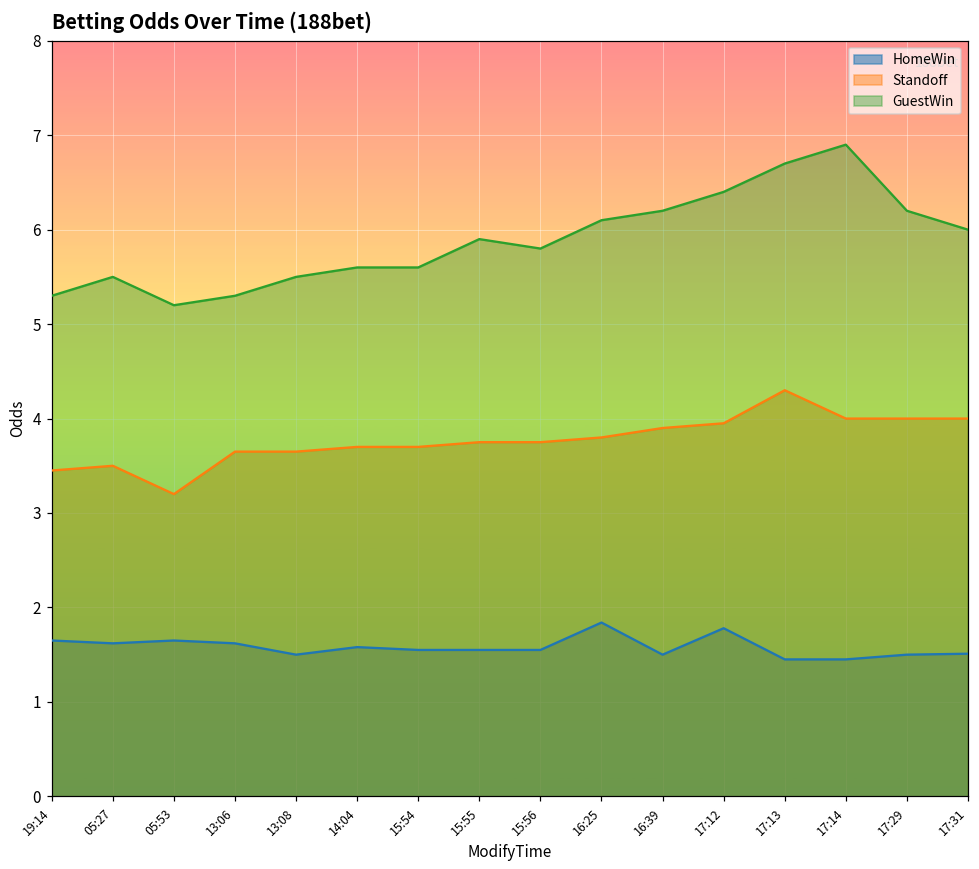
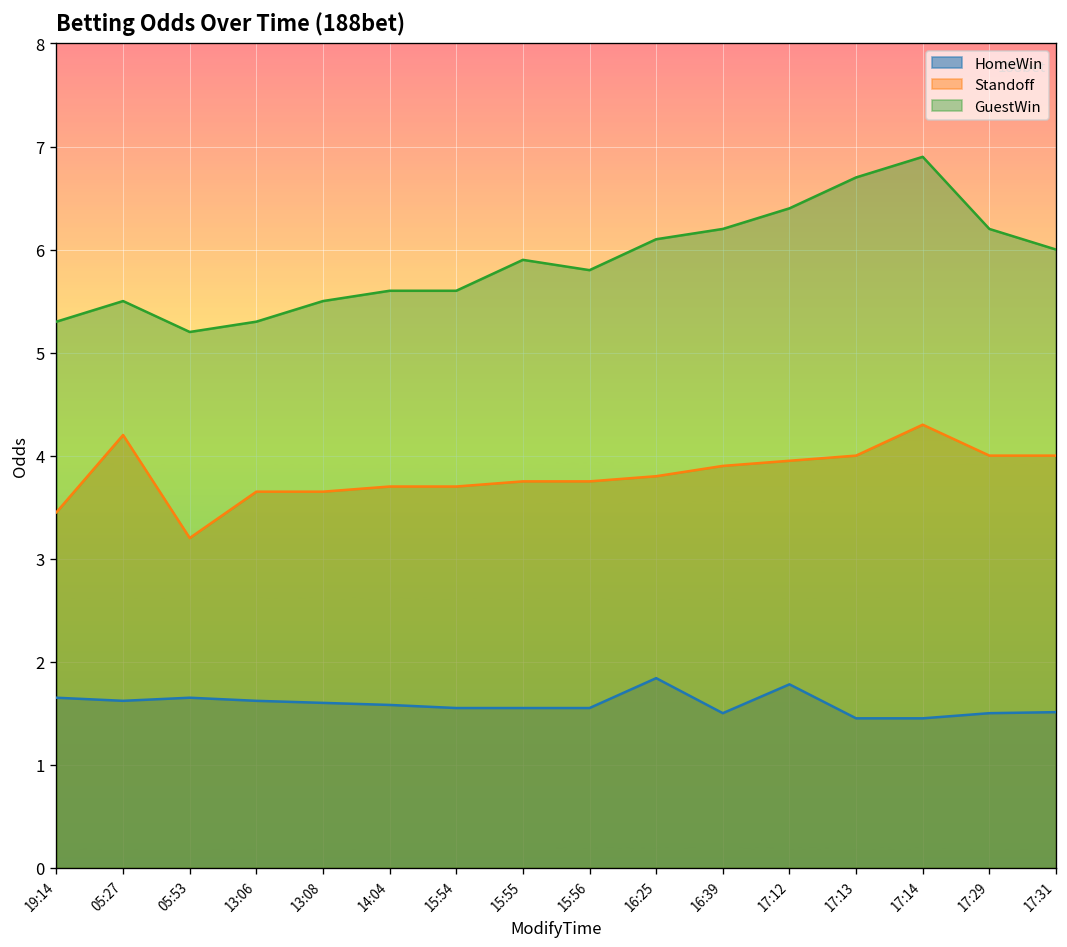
Standoff, 05:27: 3.5 -> 4.2
HomeWin, 13:08: 1.5 -> 1.6
Standoff, 17:13: 4.3 -> 4.0
Standoff, 17:14: 4.0 -> 4.3
